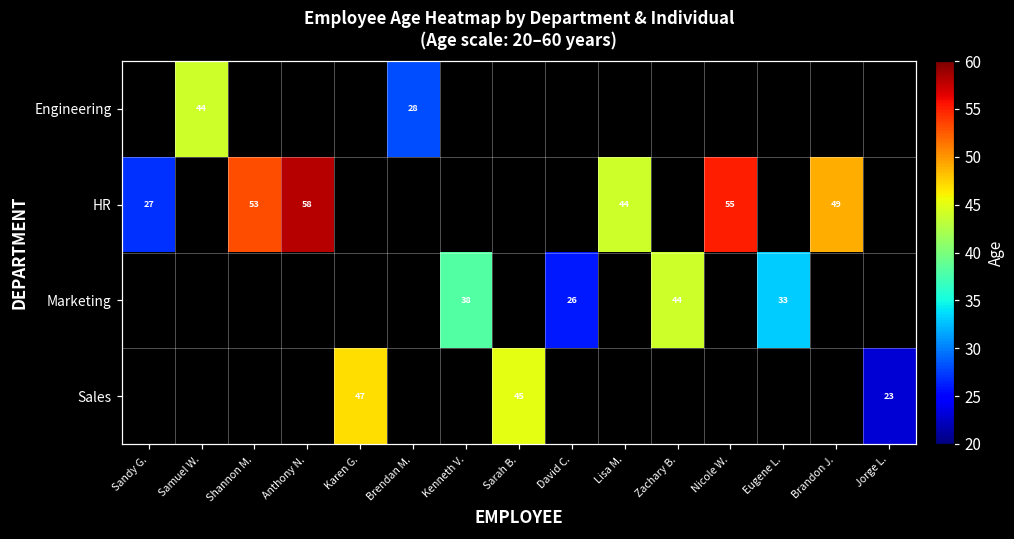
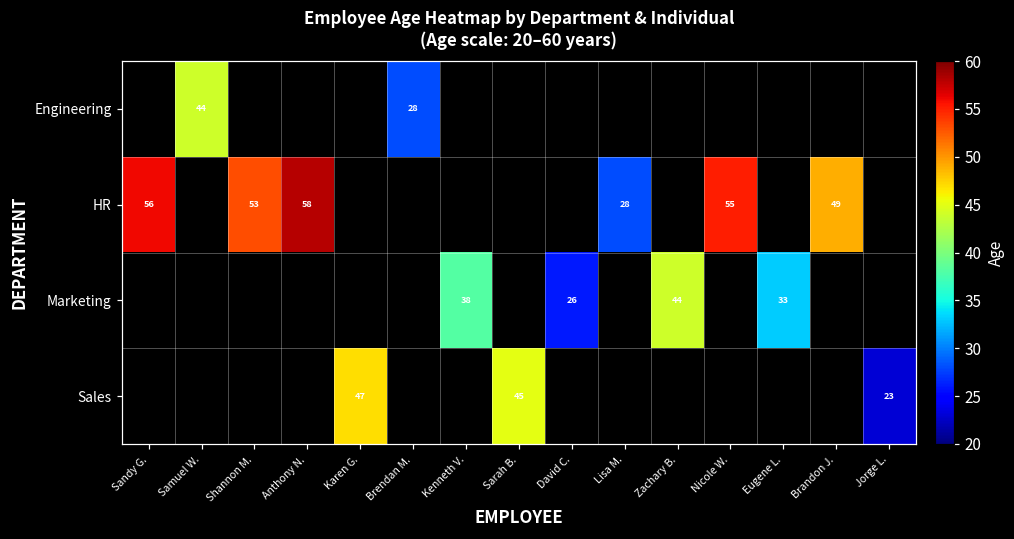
HR, Sandy G.: 27 -> 56
HR, Lisa M.: 44 -> 28
